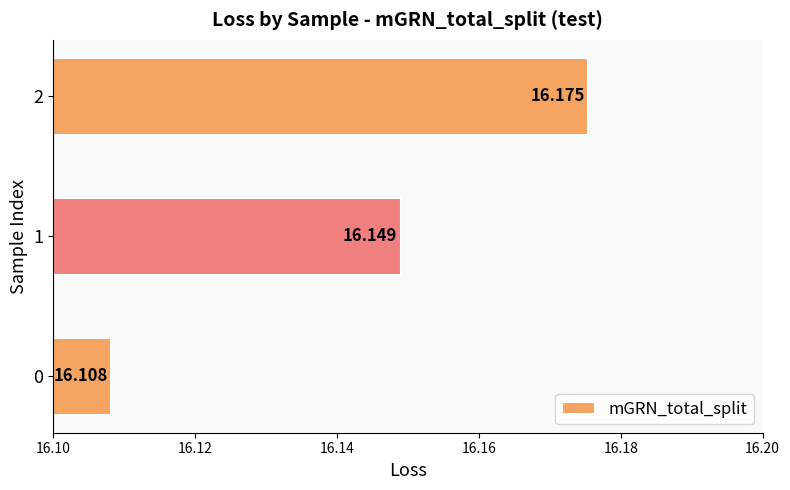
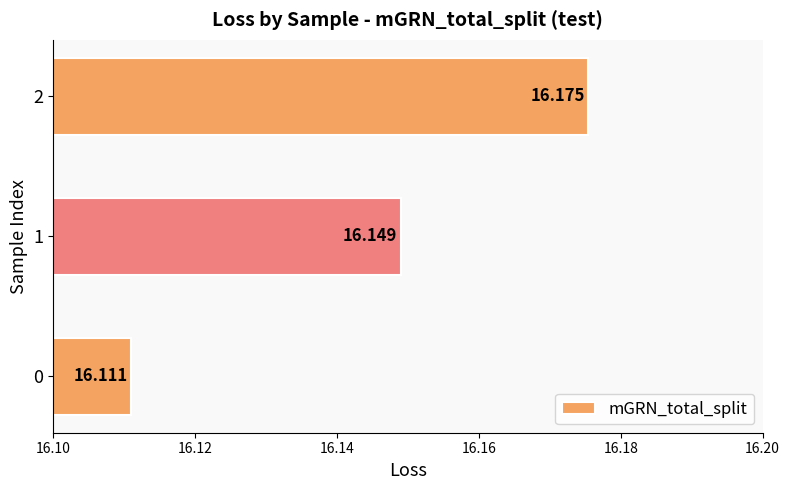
0: 16.108 -> 16.111
